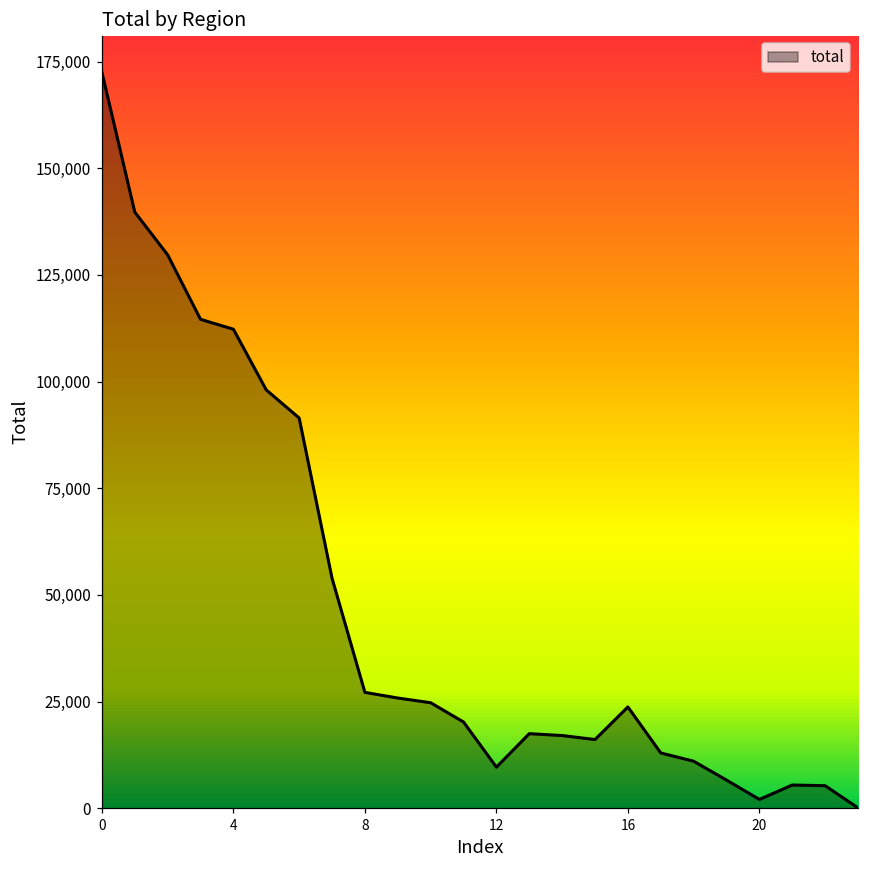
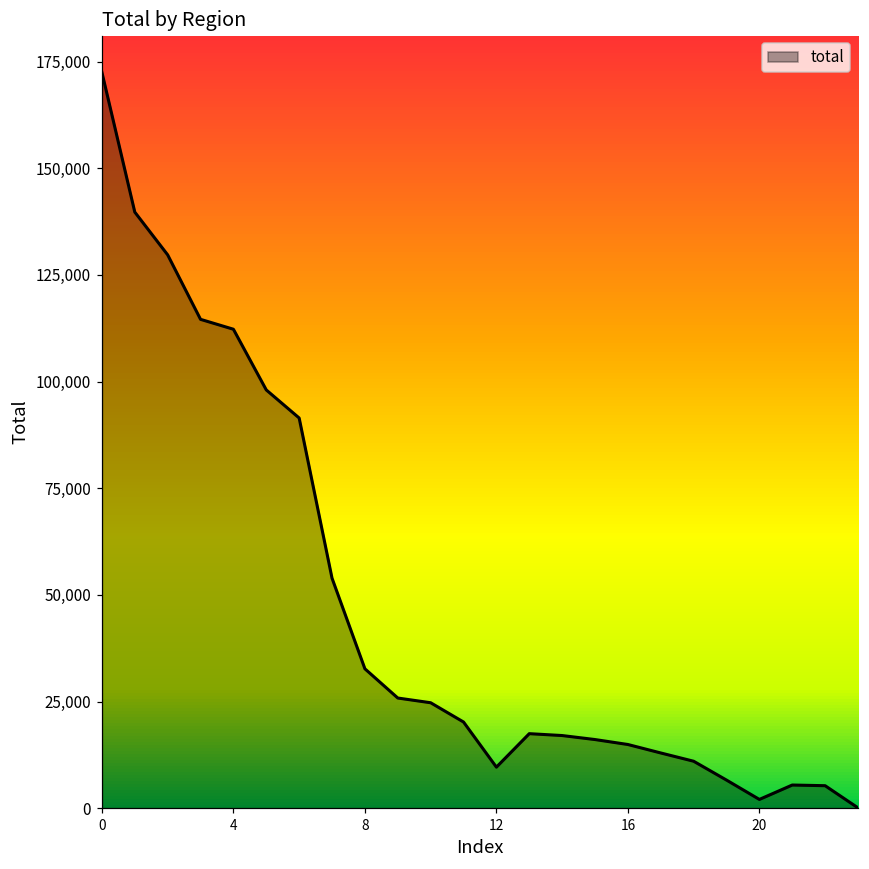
8: 27,000 -> 33,000
16: 24,000 -> 15,000
